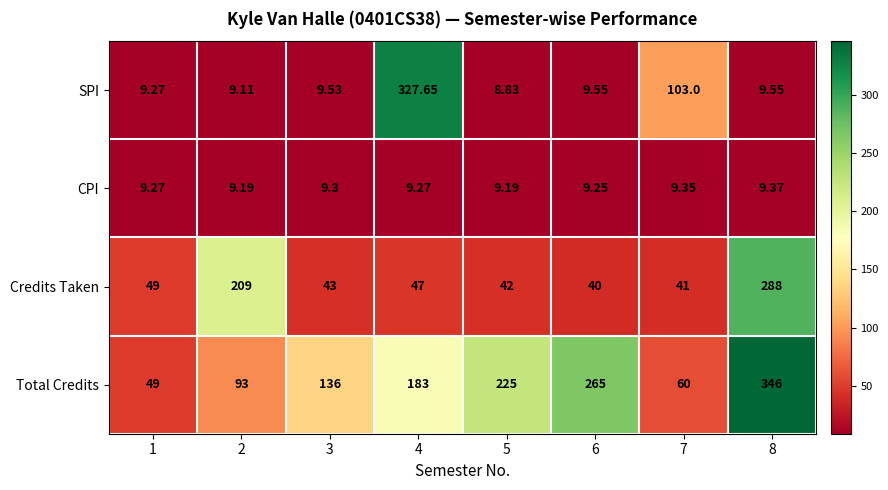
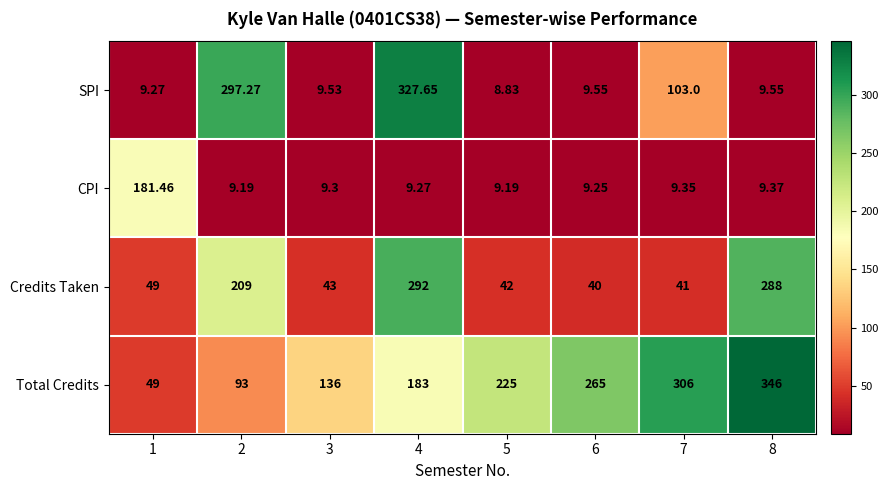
SPI, 2: 9.11 -> 297.27
CPI, 1: 9.27 -> 181.46
Credits Taken, 4: 47 -> 292
Total Credits, 7: 60 -> 306
